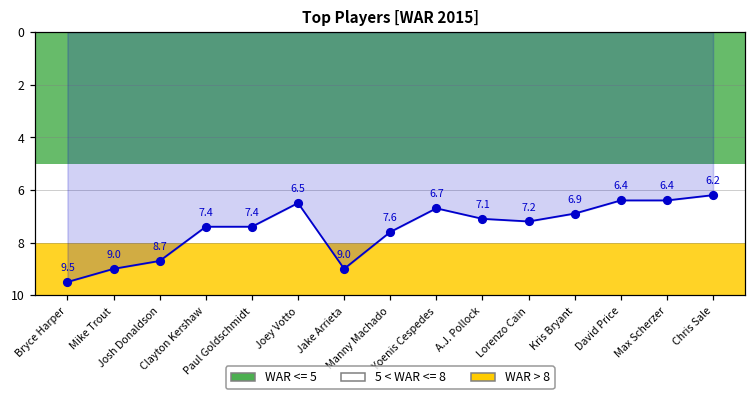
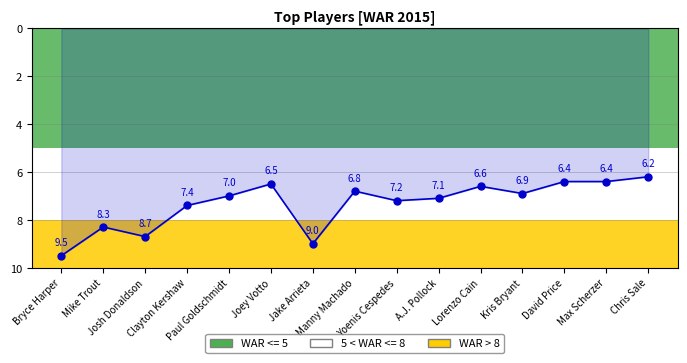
Mike Trout: 9.0 -> 8.3
Paul Goldschmidt: 7.4 -> 7.0
Manny Machado: 7.6 -> 6.8
Yoenis Cespedes: 6.7 -> 7.2
Lorenzo Cain: 7.2 -> 6.6
